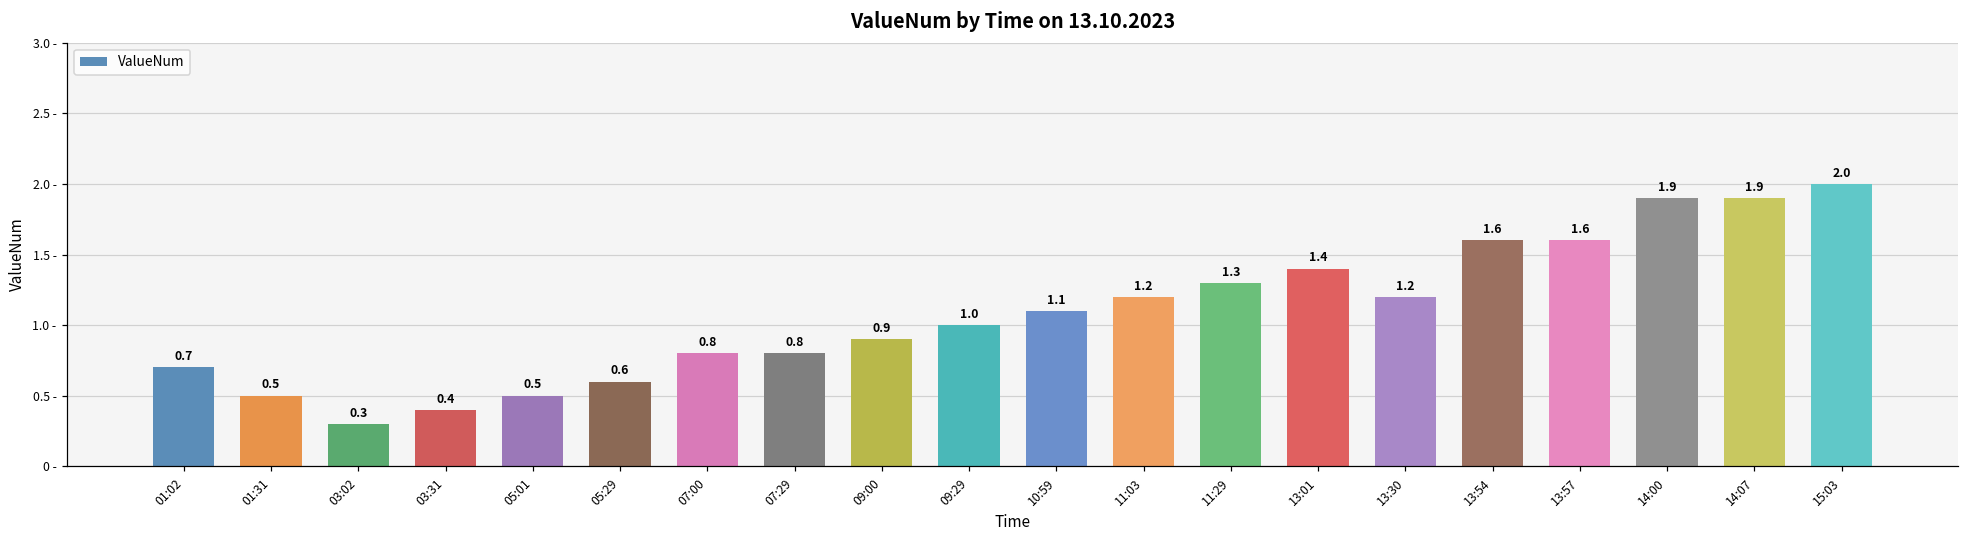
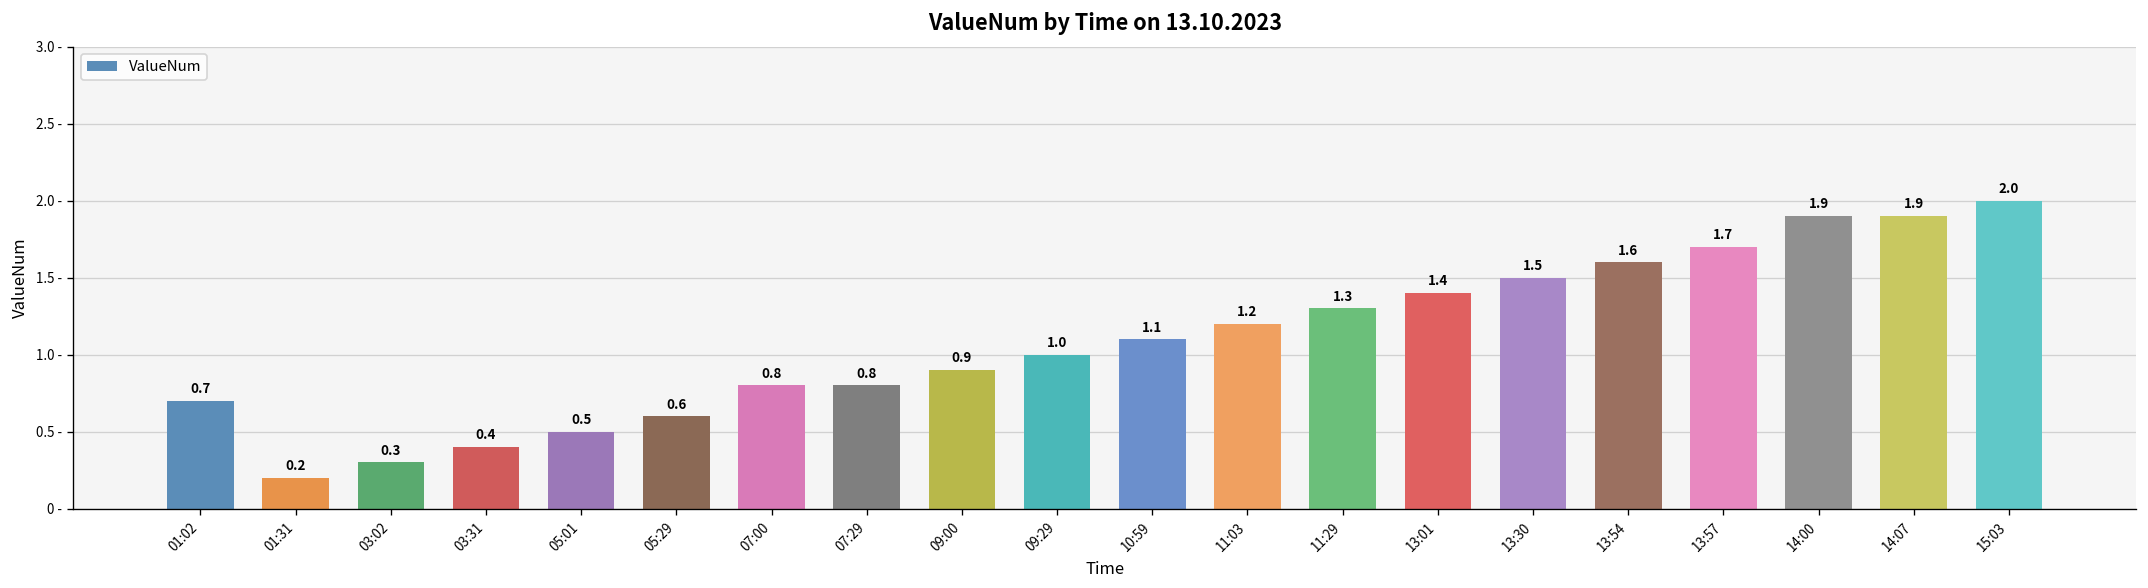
01:31: 0.5 -> 0.2
13:30: 1.2 -> 1.5
13:57: 1.6 -> 1.7
